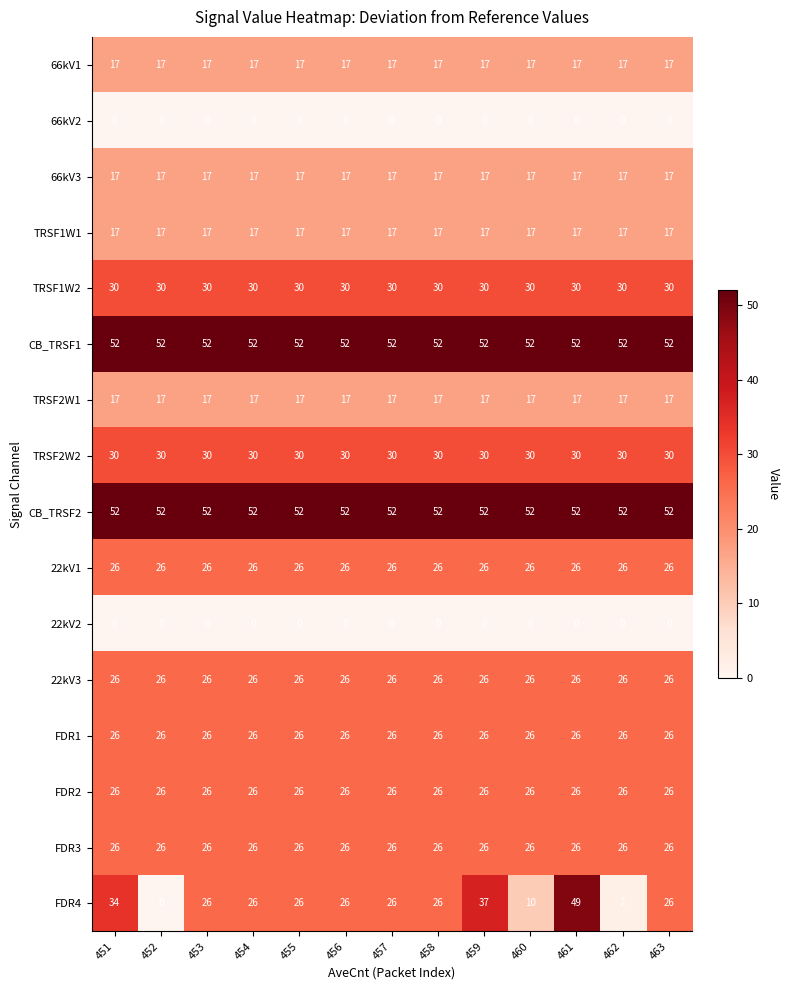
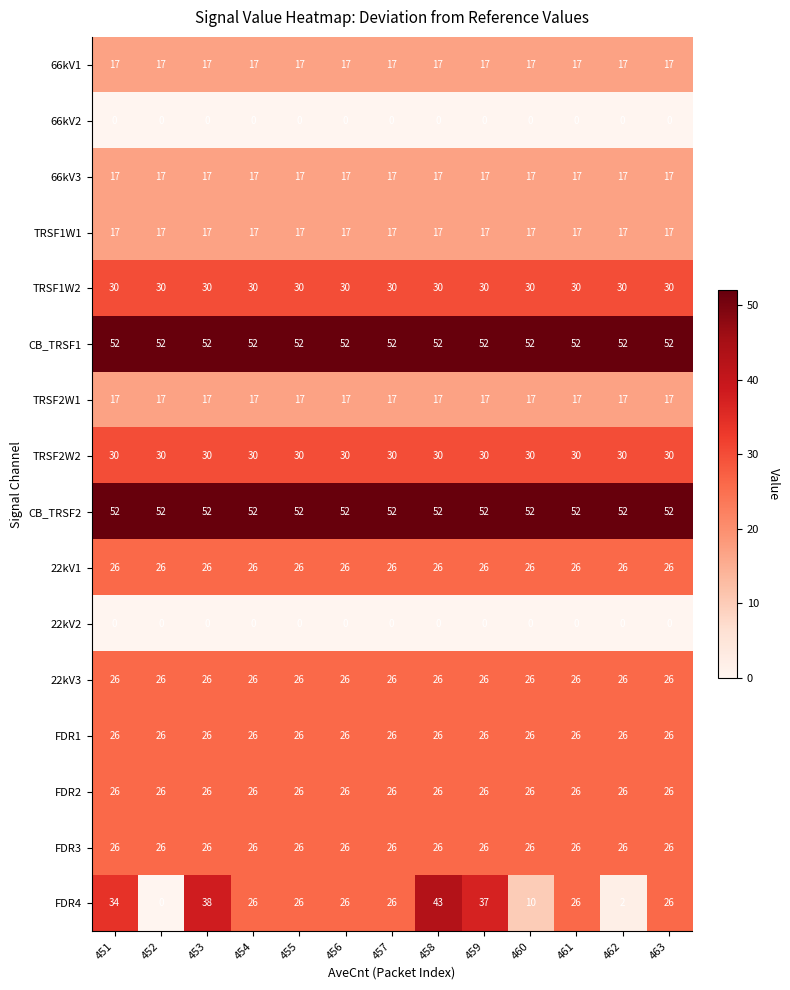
FDR4, 453: 26 -> 38
FDR4, 458: 26 -> 43
FDR4, 461: 49 -> 26
